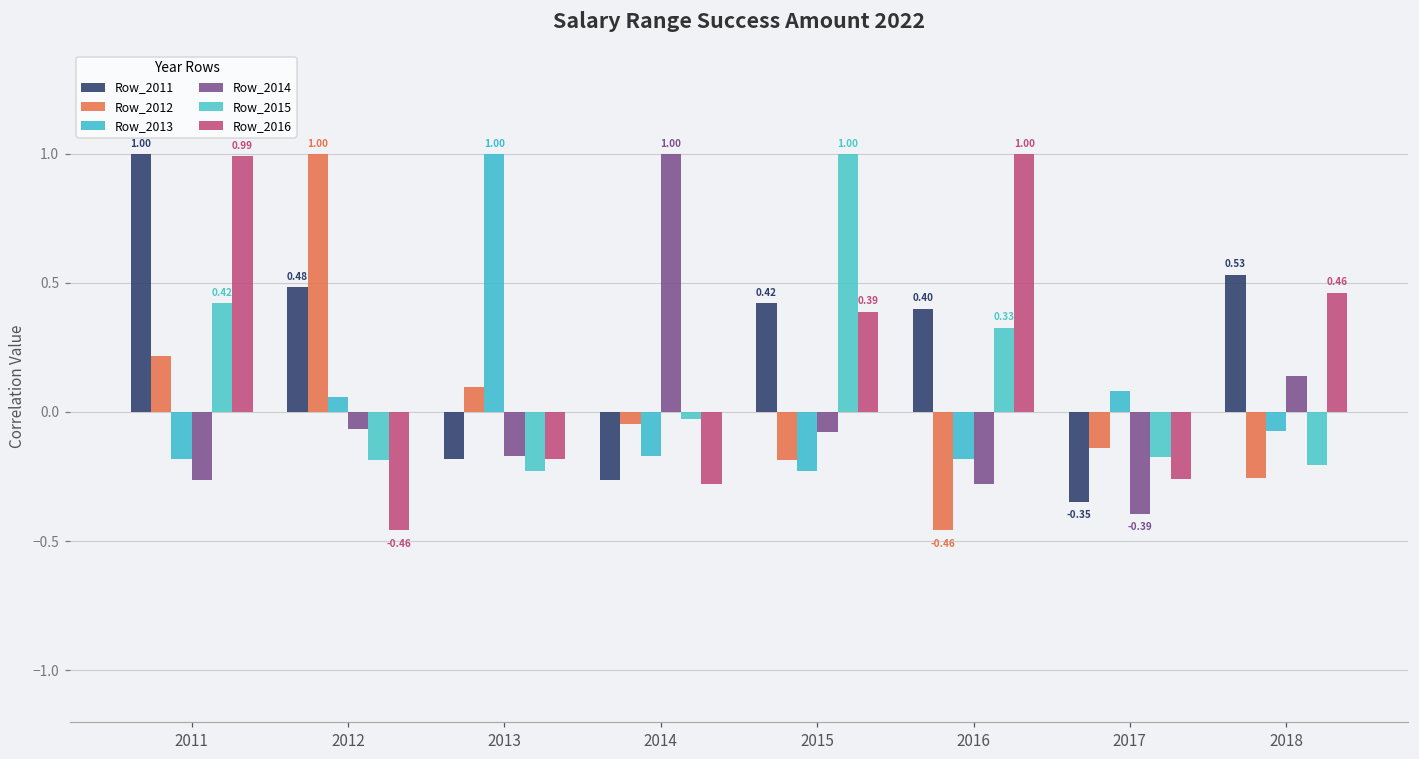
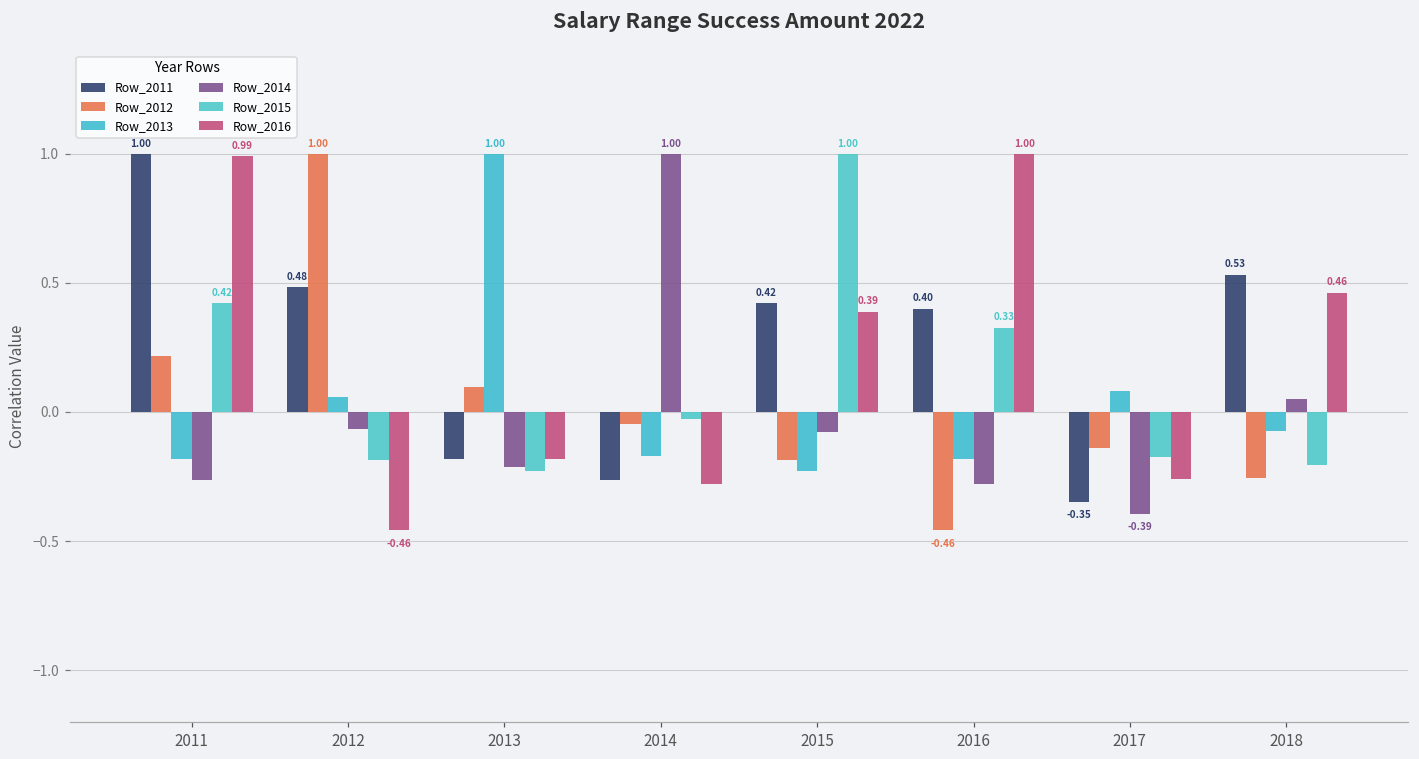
Row_2014, 2013: -0.17 -> -0.21
Row_2014, 2018: 0.14 -> 0.05
